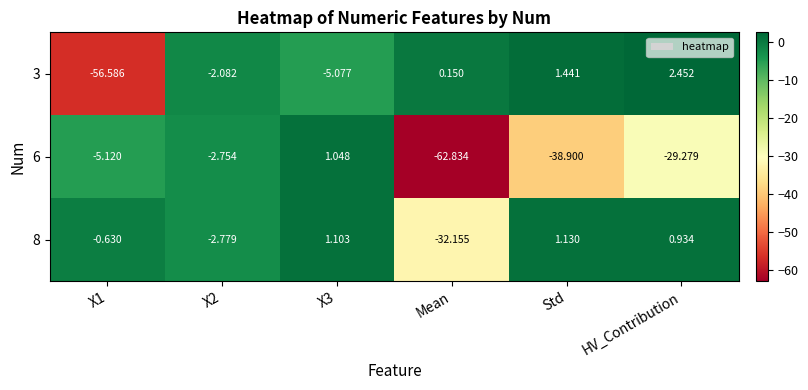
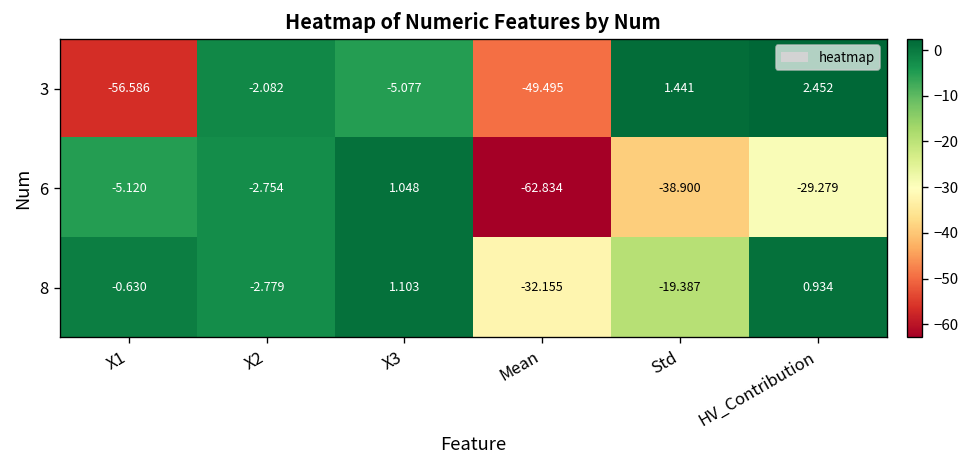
3, Mean: 0.150 -> -49.495
8, Std: 1.130 -> -19.387
